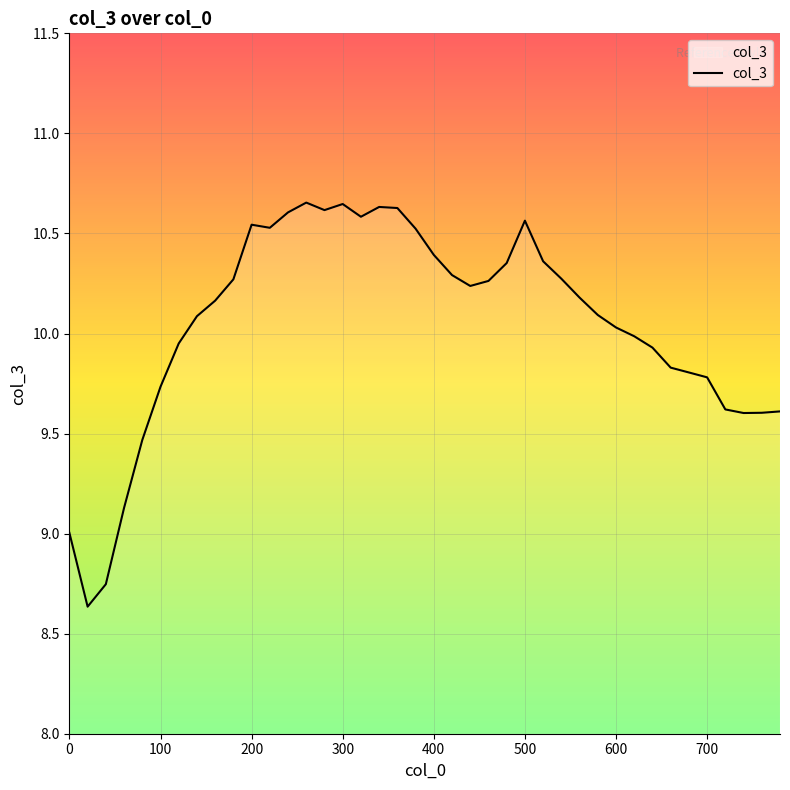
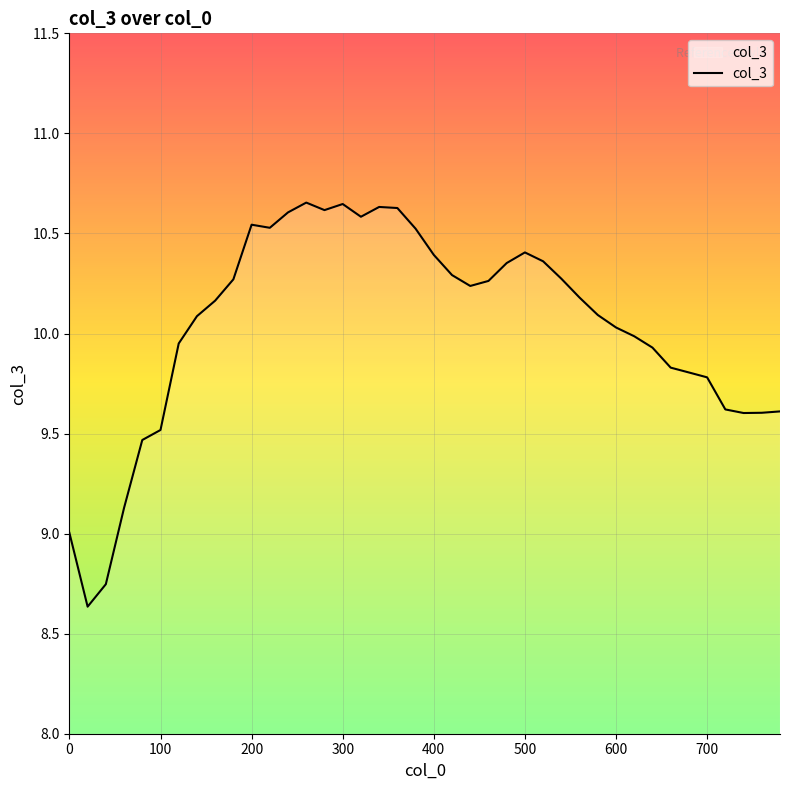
100: 9.73 -> 9.52
500: 10.56 -> 10.41
